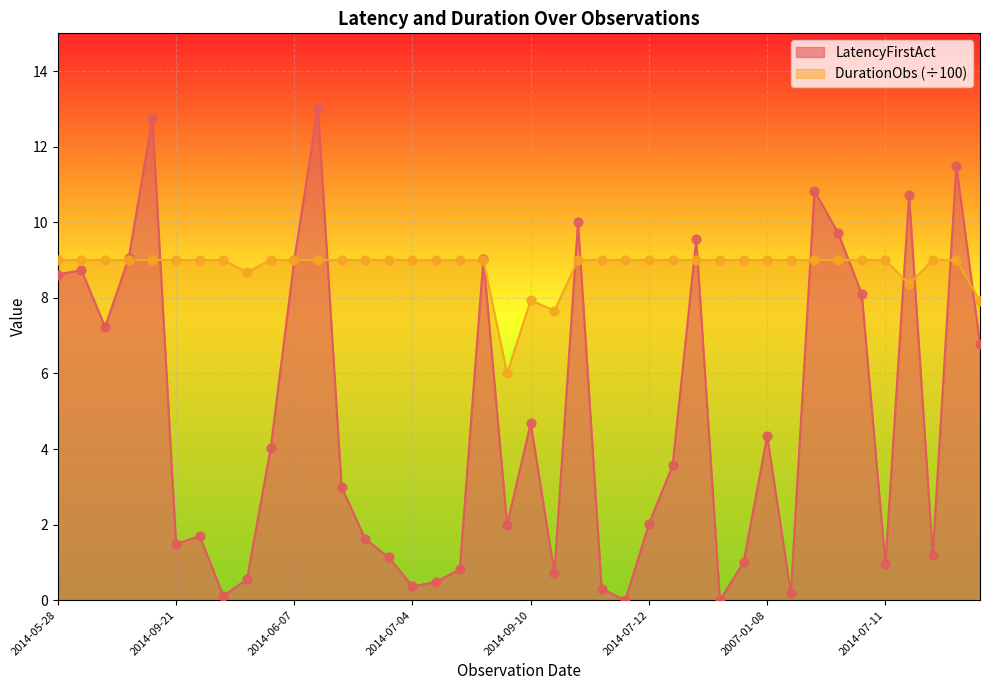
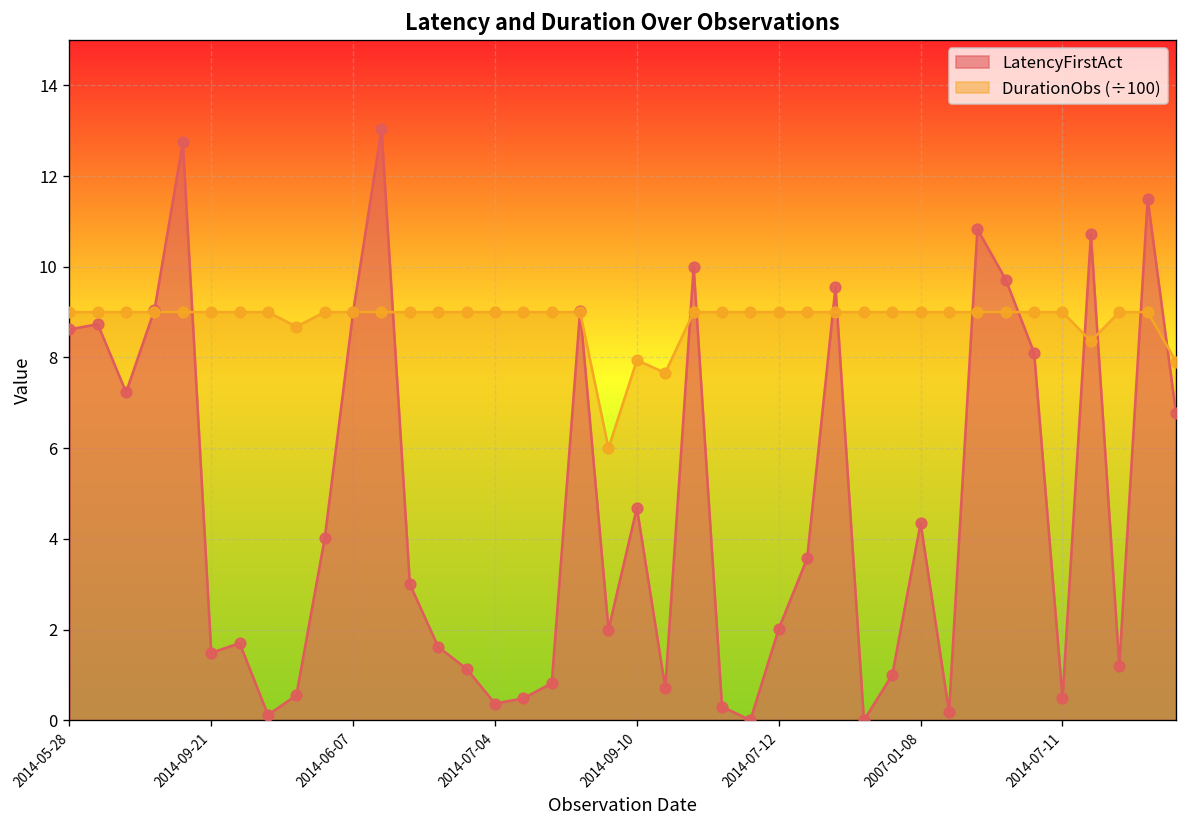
LatencyFirstAct, 2014-07-11: 1.0 -> 0.5
